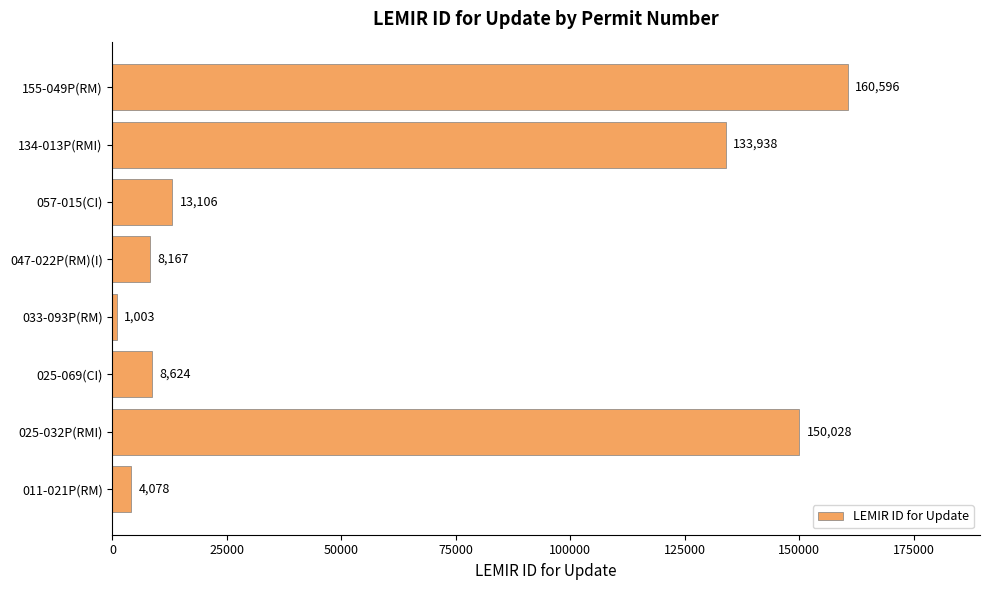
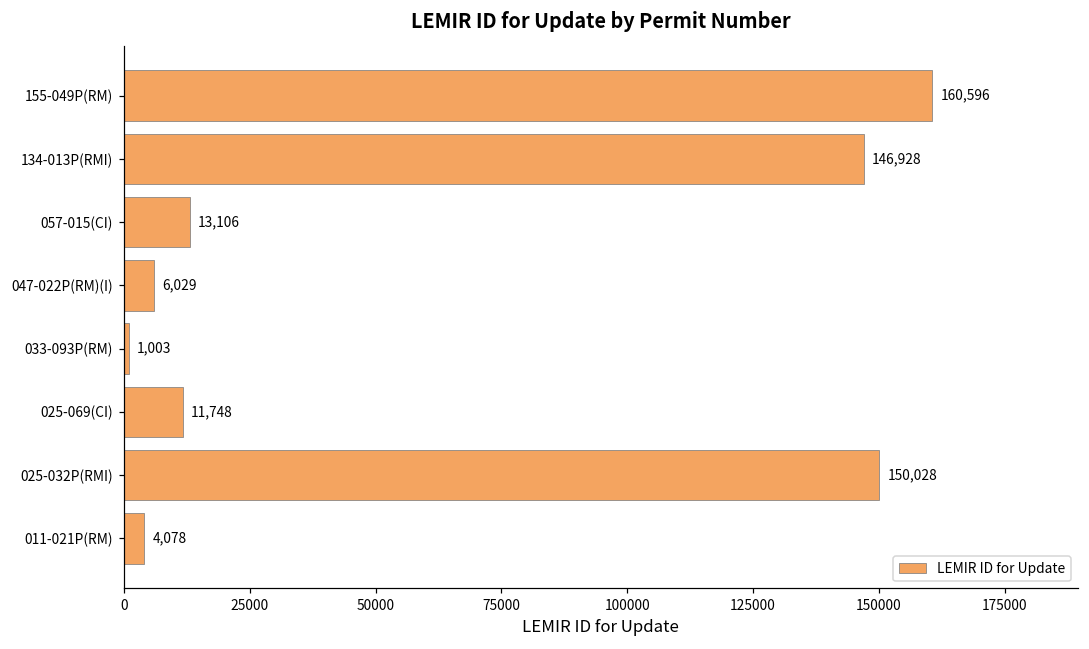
134-013P(RMI): 133,938 -> 146,928
047-022P(RM)(I): 8,167 -> 6,029
025-069(CI): 8,624 -> 11,748
